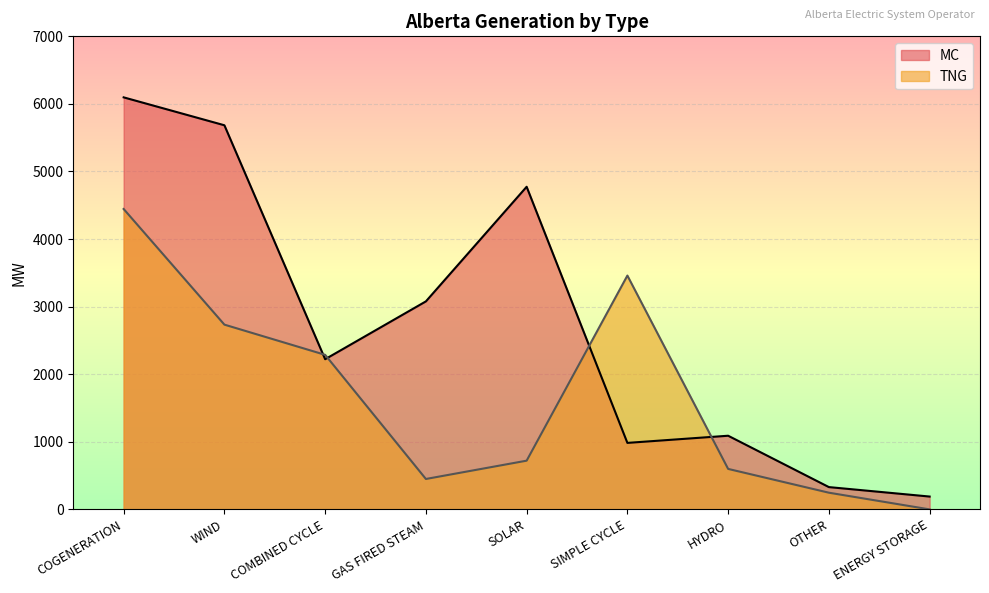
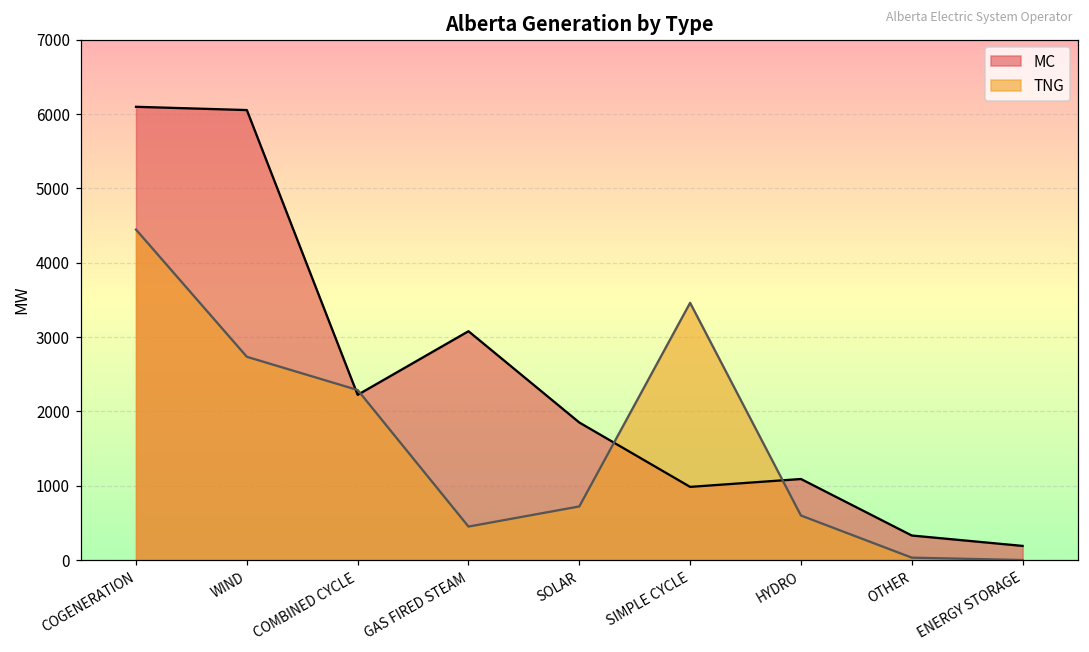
MC, WIND: 5700 -> 6100
MC, SOLAR: 4800 -> 1900
TNG, OTHER: 200 -> 0
